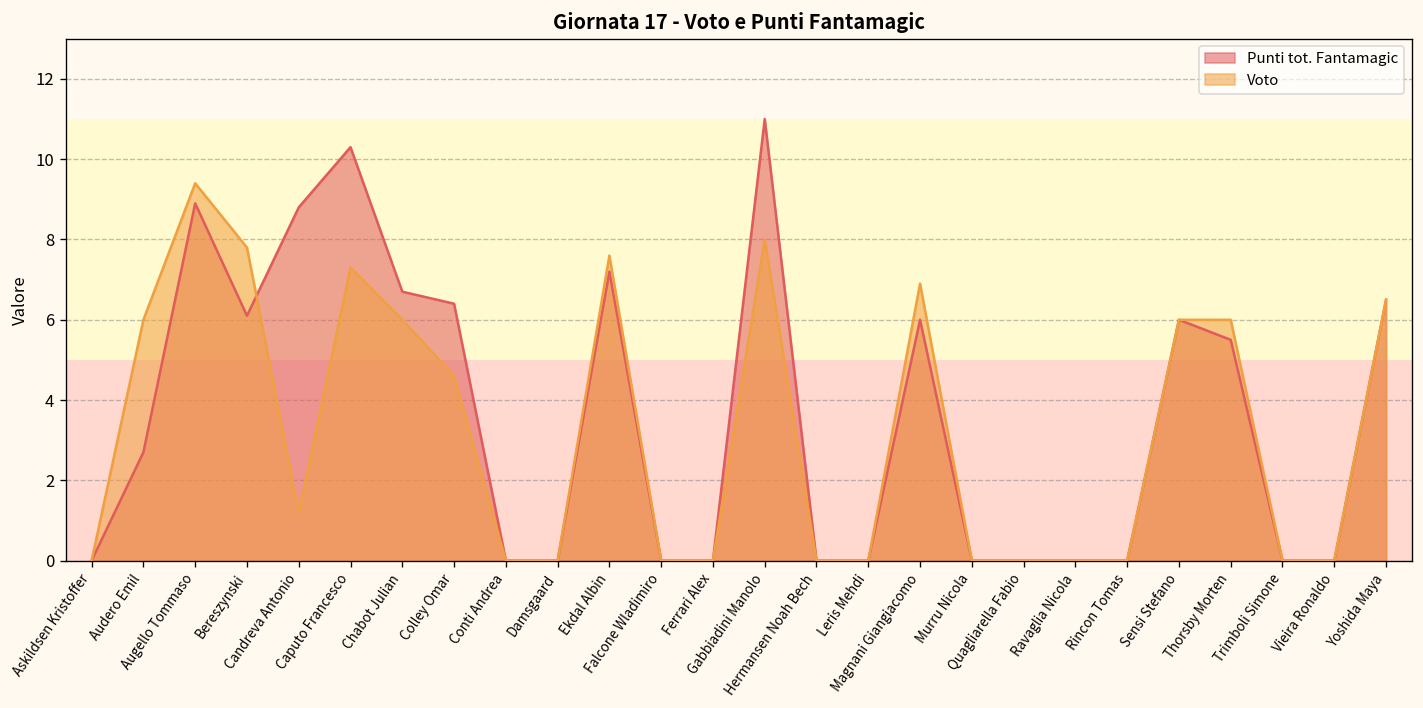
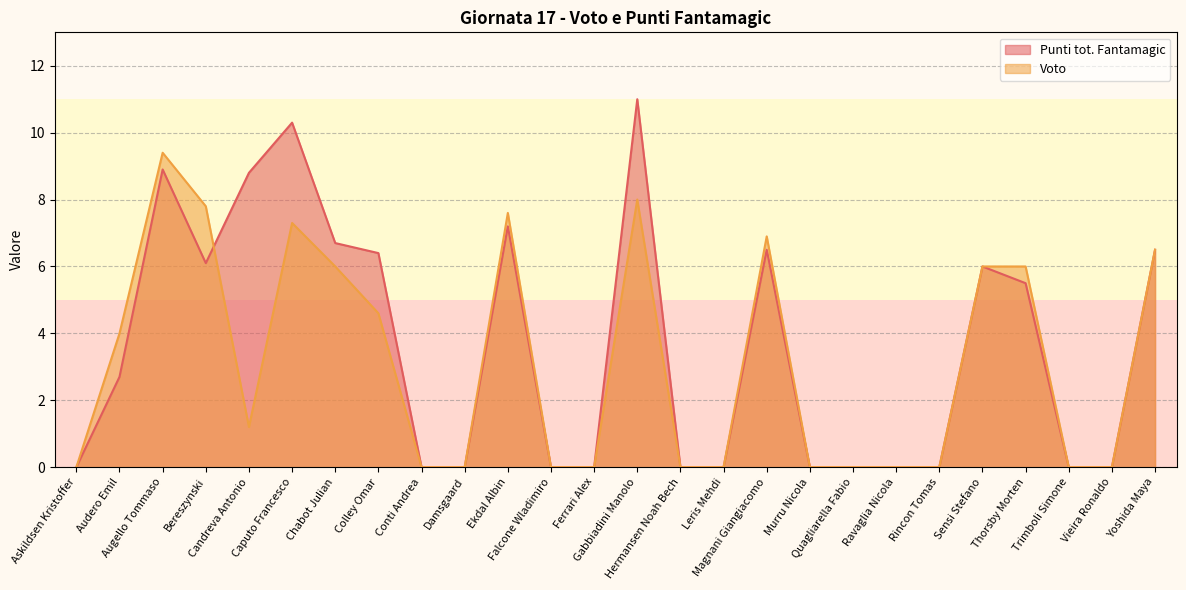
Voto, Audero Emil: 6 -> 4
Punti tot. Fantamagic, Magnani Giangiacomo: 6.0 -> 6.5
